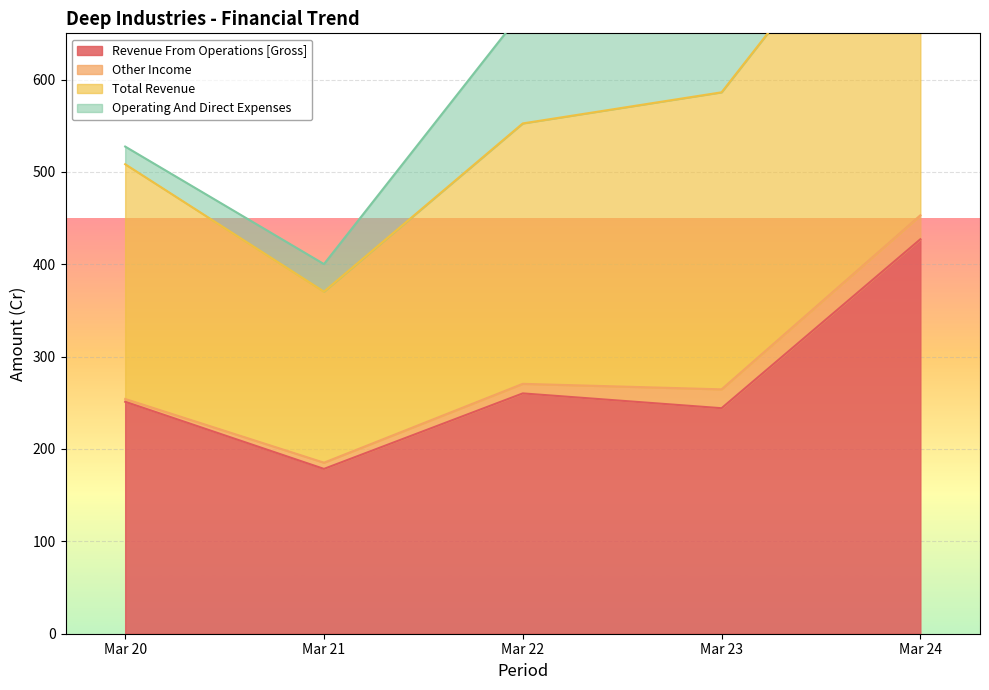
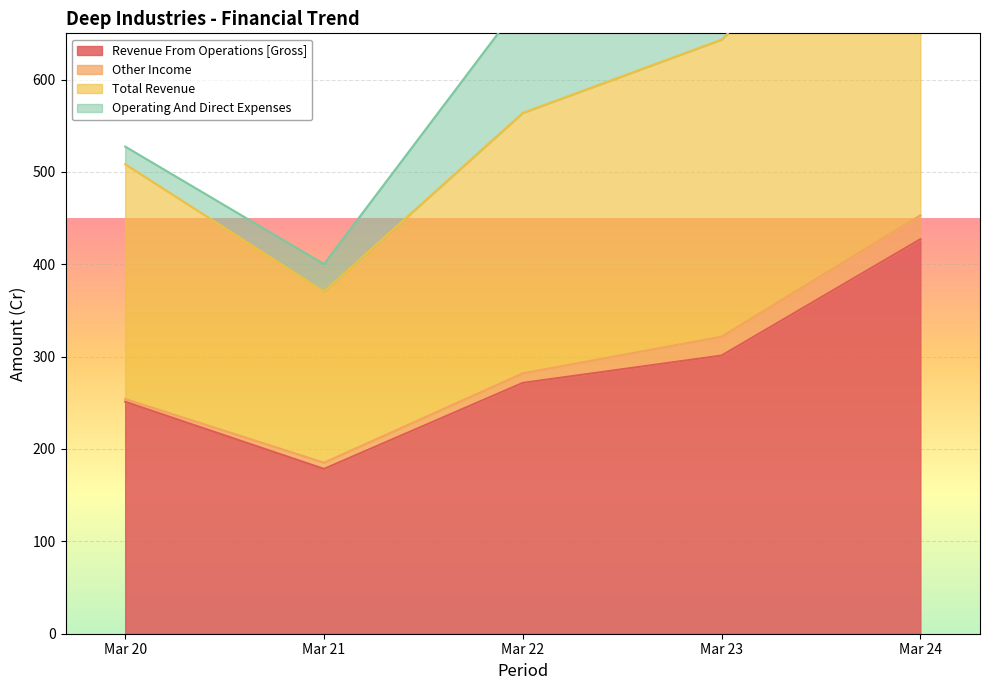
Revenue From Operations [Gross], Mar 22: 260 -> 270
Revenue From Operations [Gross], Mar 23: 240 -> 300
